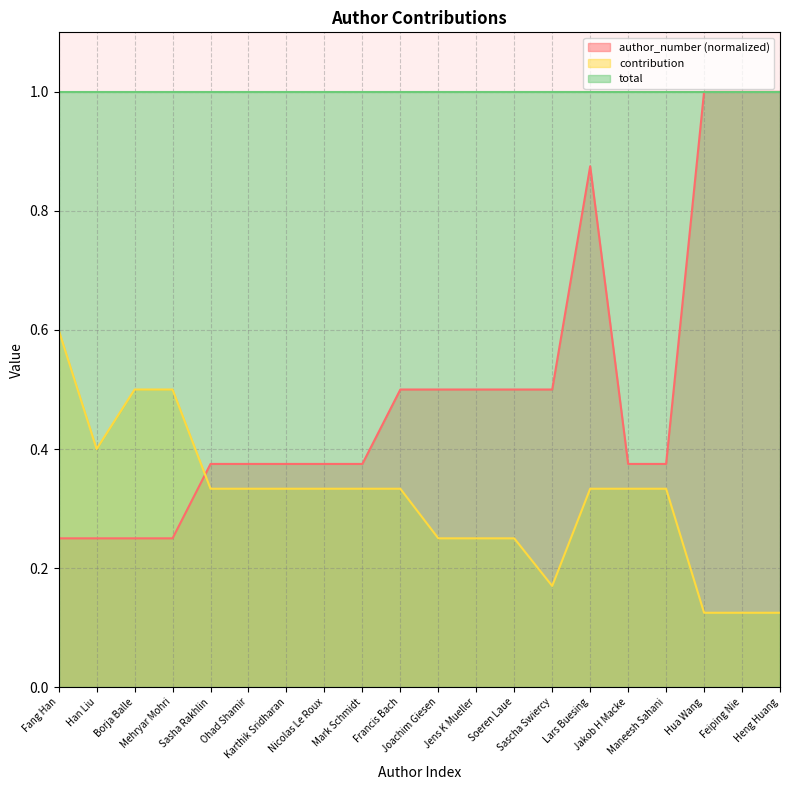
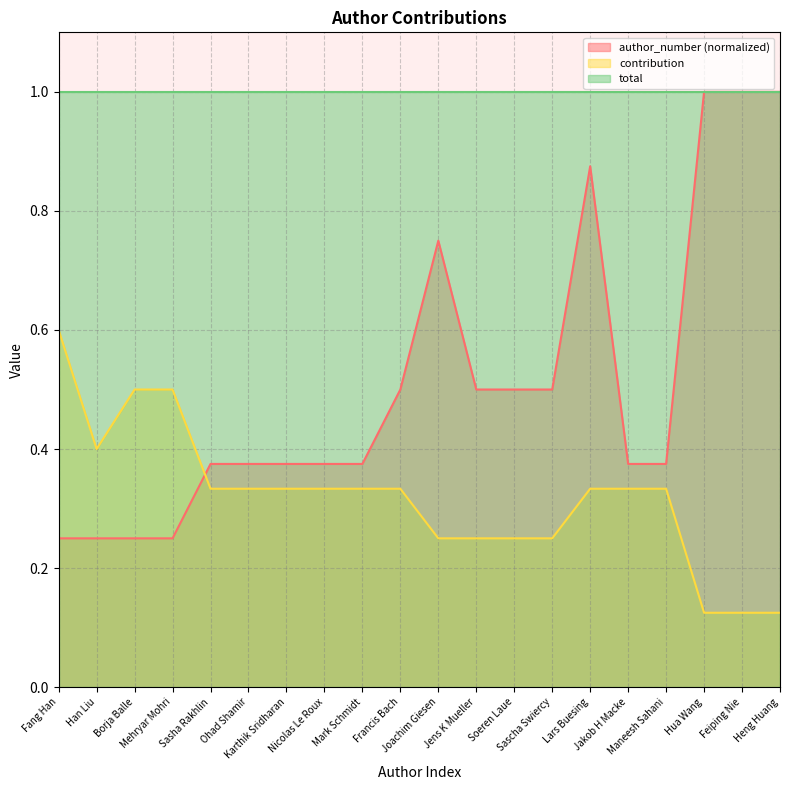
author_number (normalized), Joachim Giesen: 0.50 -> 0.75
contribution, Sascha Swiercy: 0.17 -> 0.25
